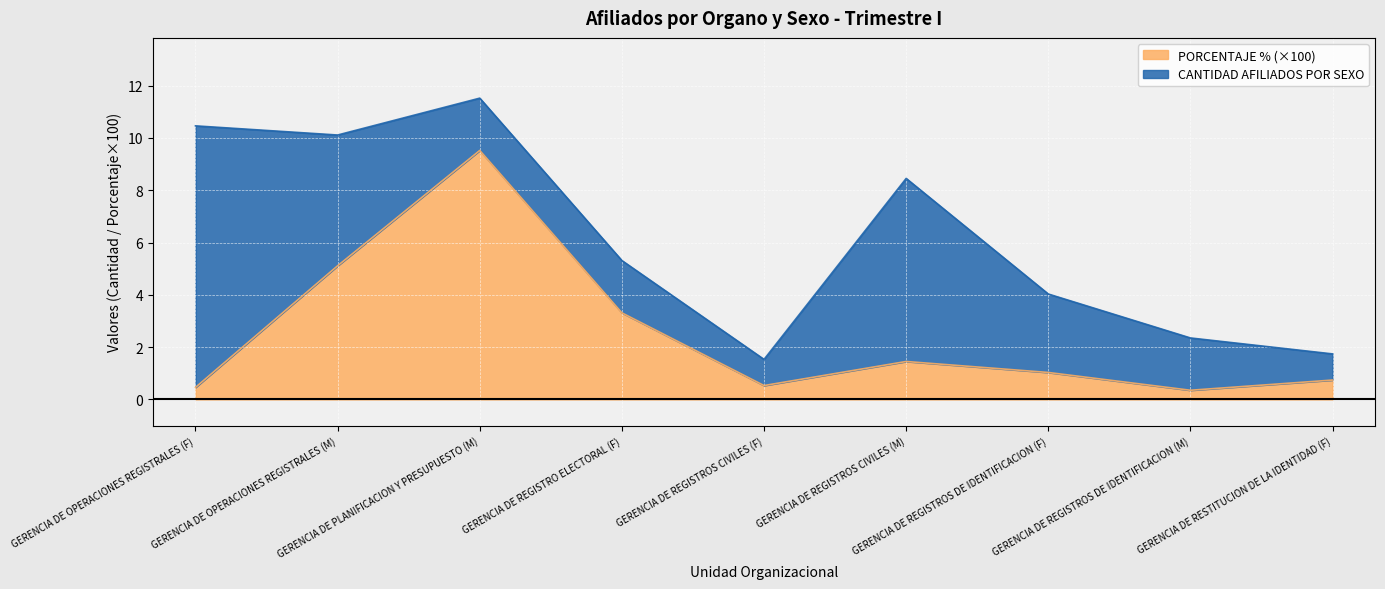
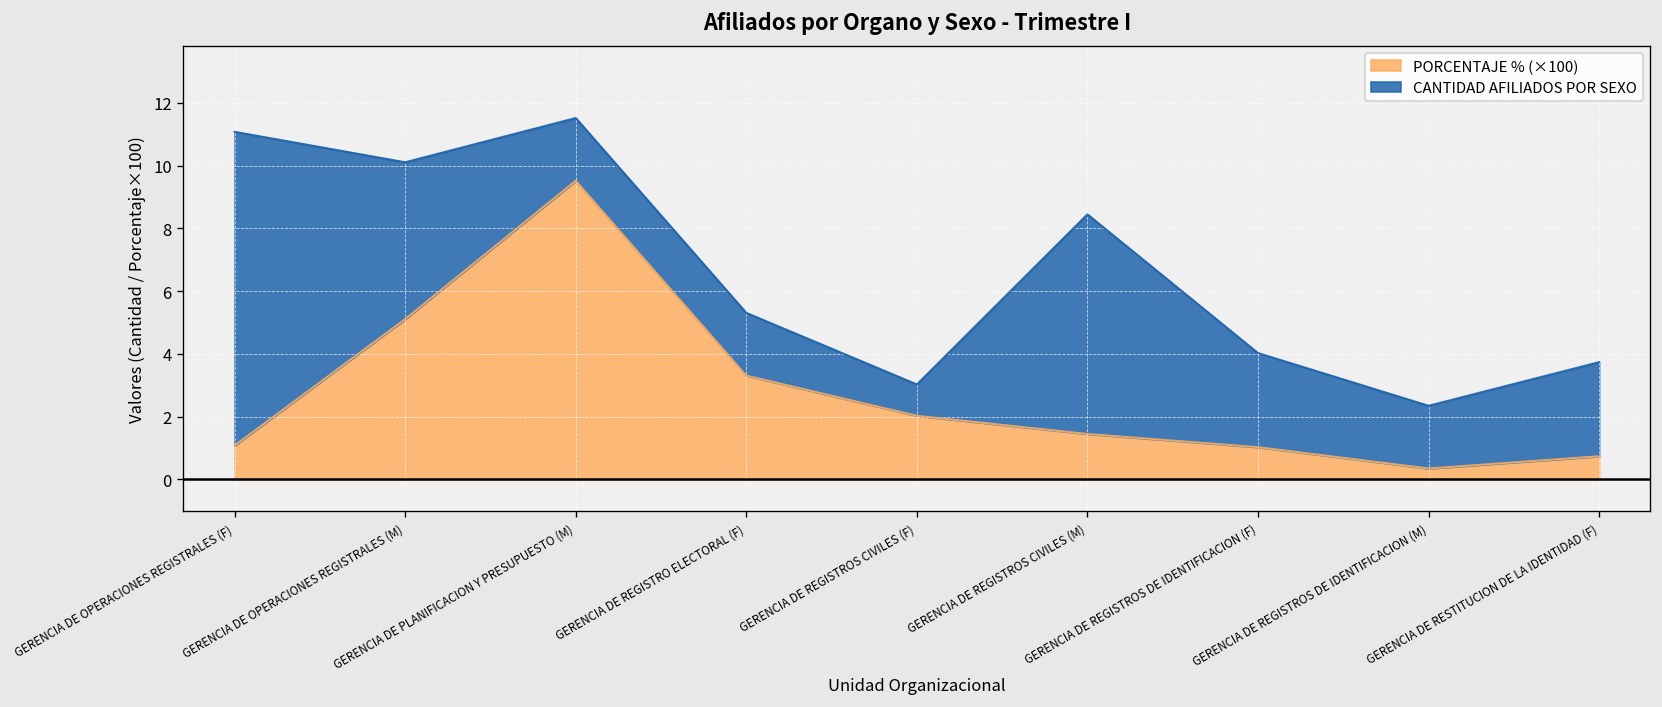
PORCENTAJE % (×100), GERENCIA DE OPERACIONES REGISTRALES (F): 0.5 -> 1.1
PORCENTAJE % (×100), GERENCIA DE REGISTROS CIVILES (F): 0.5 -> 2.0
CANTIDAD AFILIADOS POR SEXO, GERENCIA DE RESTITUCION DE LA IDENTIDAD (F): 1 -> 3
